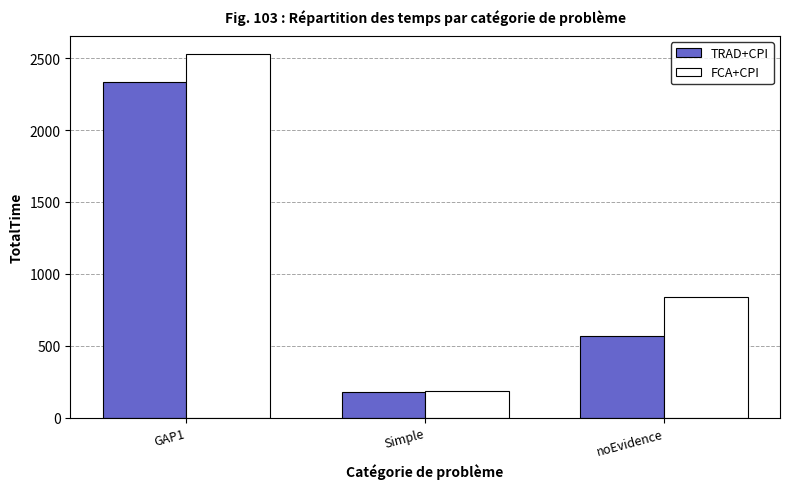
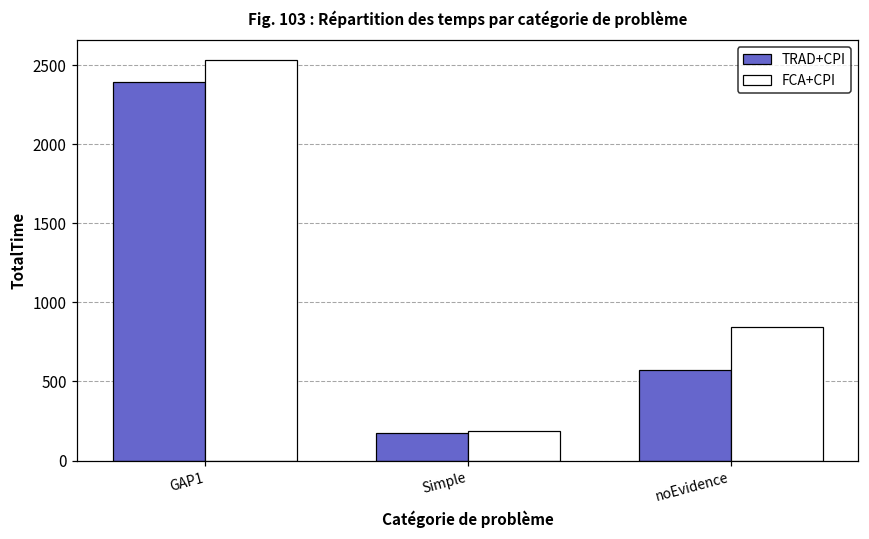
TRAD+CPI, GAP1: 2340 -> 2400
